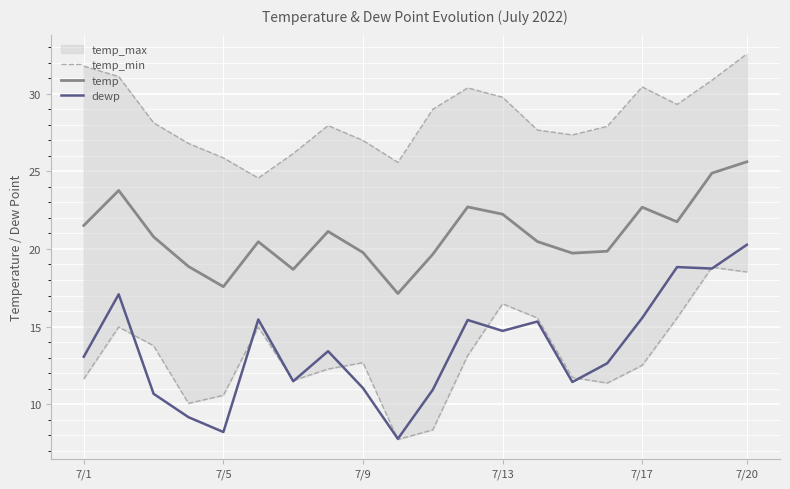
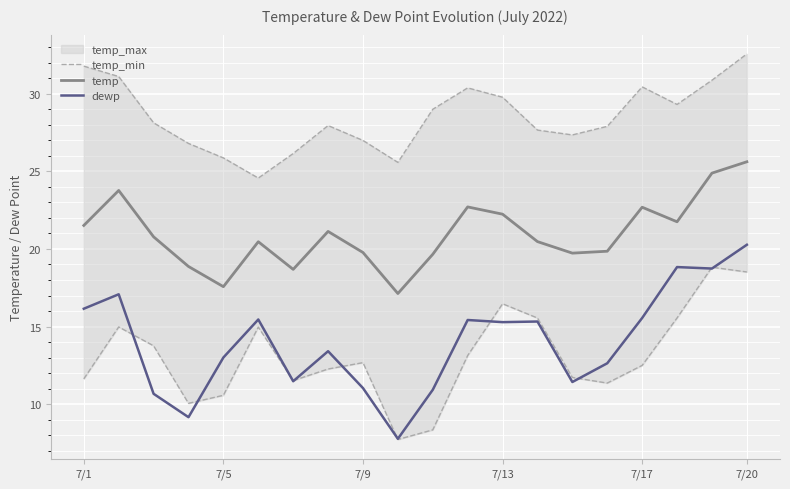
dewp, 7/1: 13.1 -> 16.1
dewp, 7/5: 8.2 -> 13.0
dewp, 7/13: 14.7 -> 15.3
